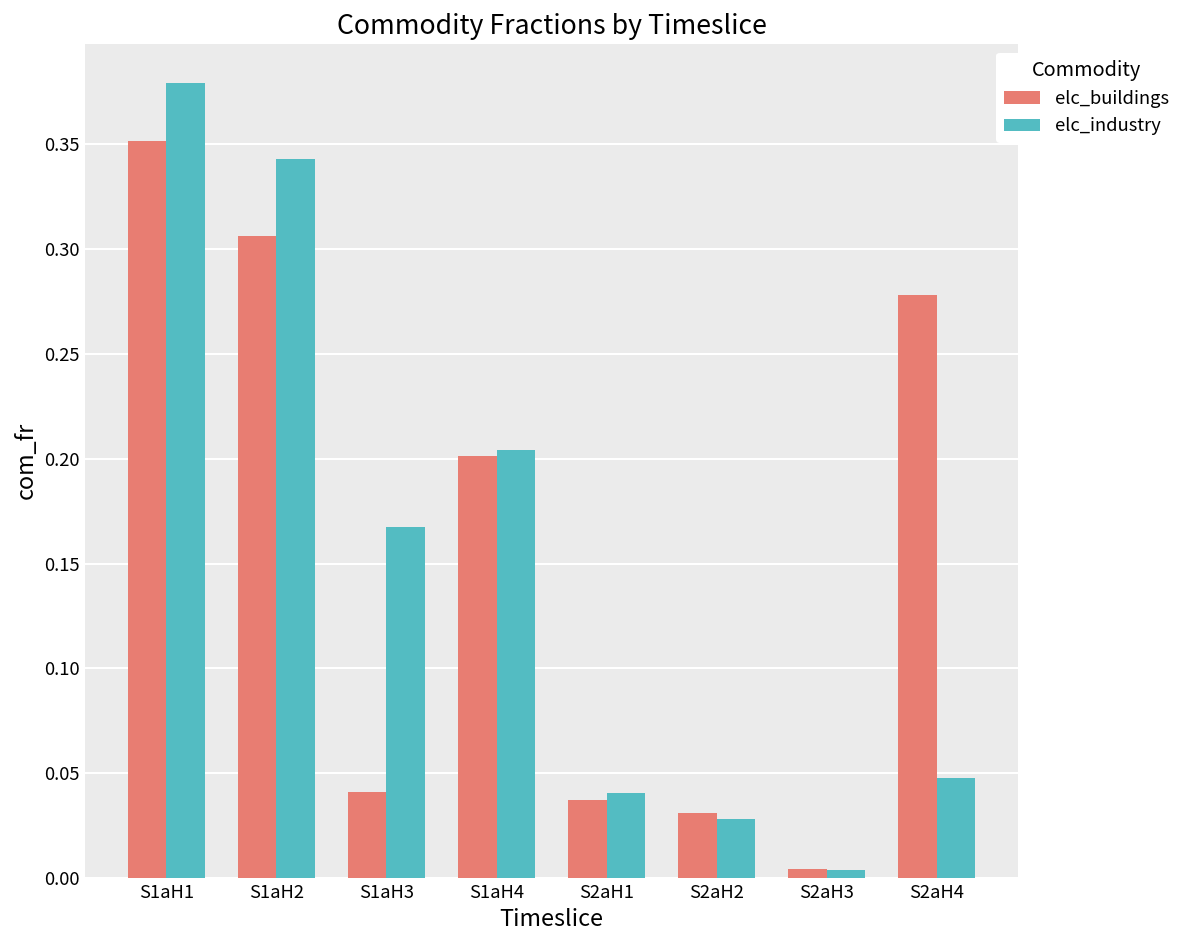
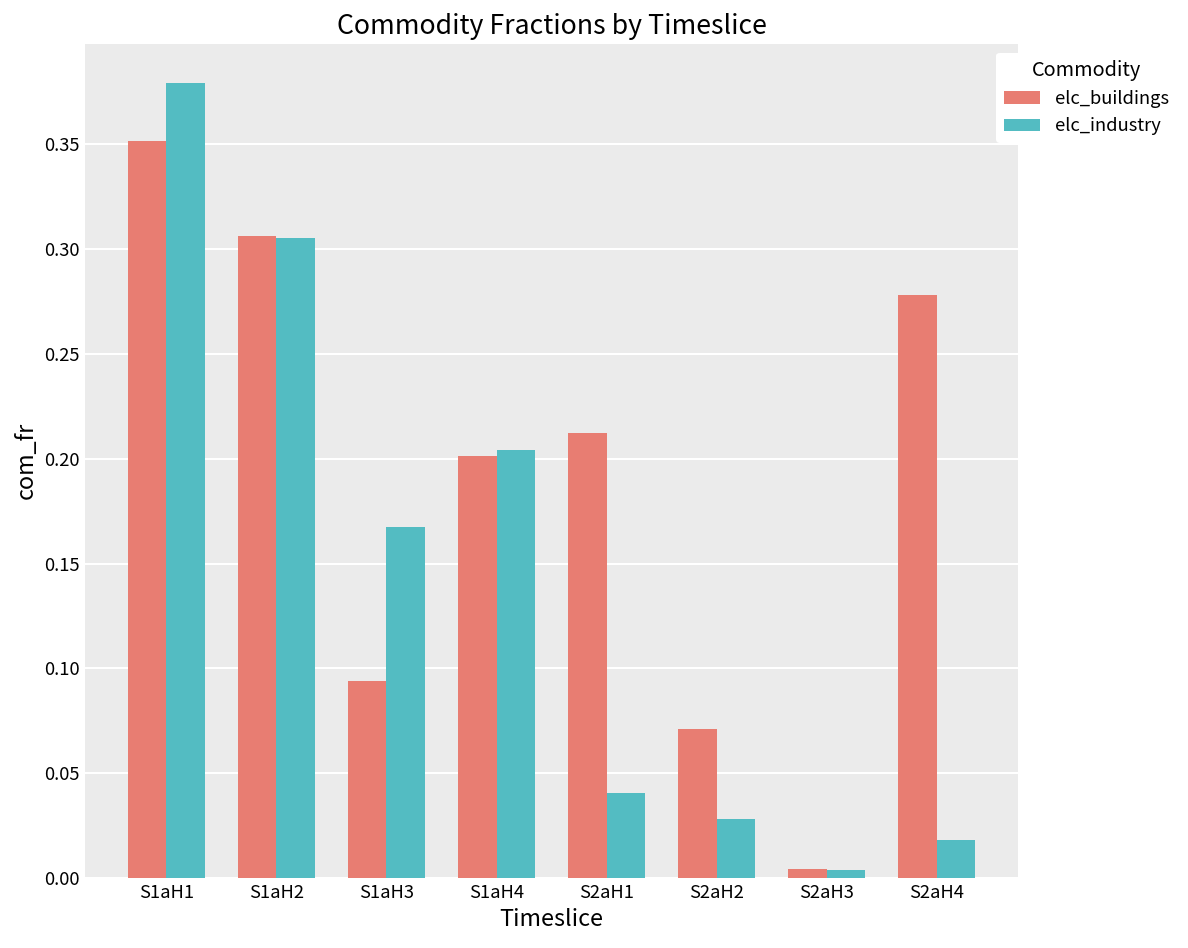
elc_industry, S1aH2: 0.343 -> 0.305
elc_buildings, S1aH3: 0.041 -> 0.094
elc_buildings, S2aH1: 0.037 -> 0.212
elc_buildings, S2aH2: 0.031 -> 0.071
elc_industry, S2aH4: 0.048 -> 0.018
